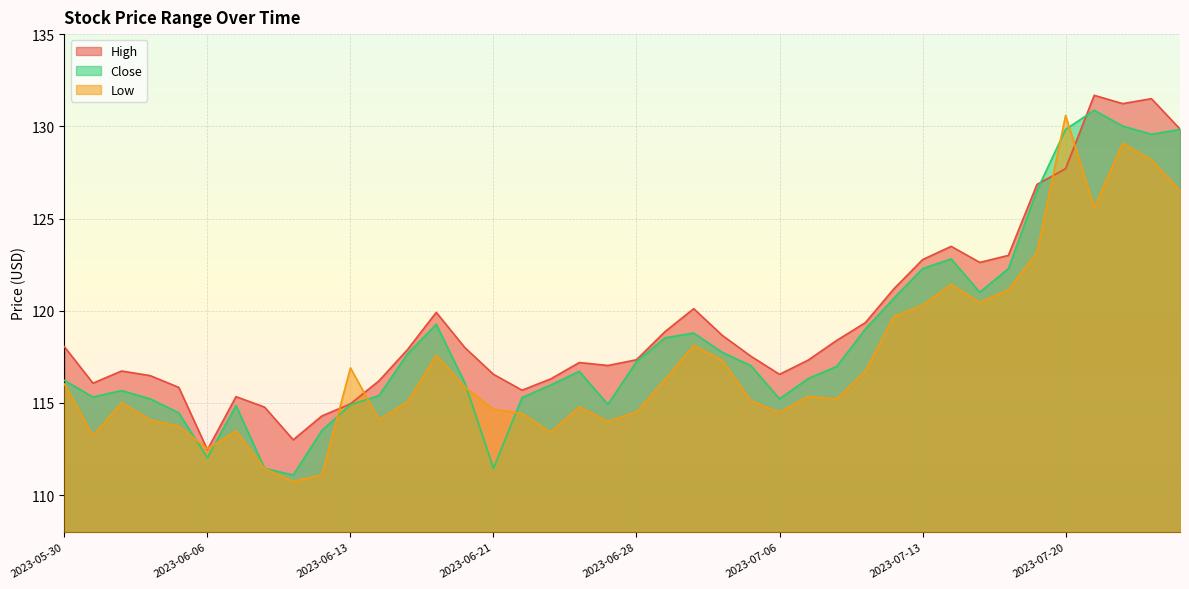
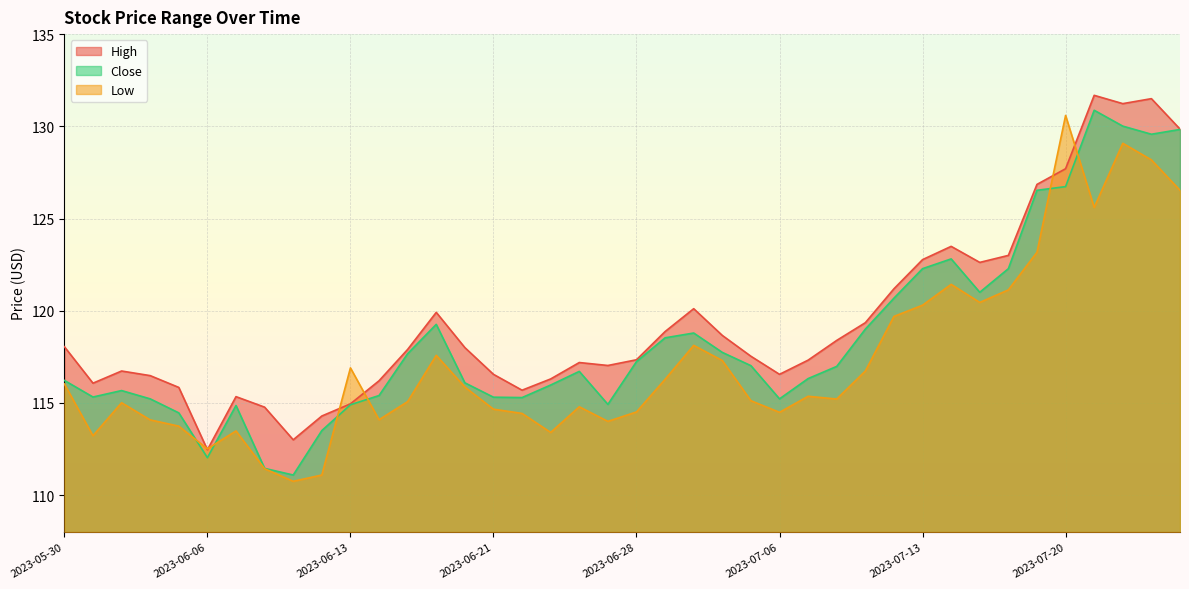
Close, 2023-06-21: 111.5 -> 115.3
Close, 2023-07-20: 129.8 -> 126.7
